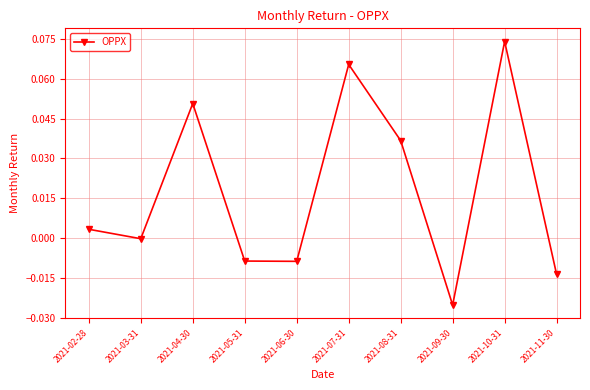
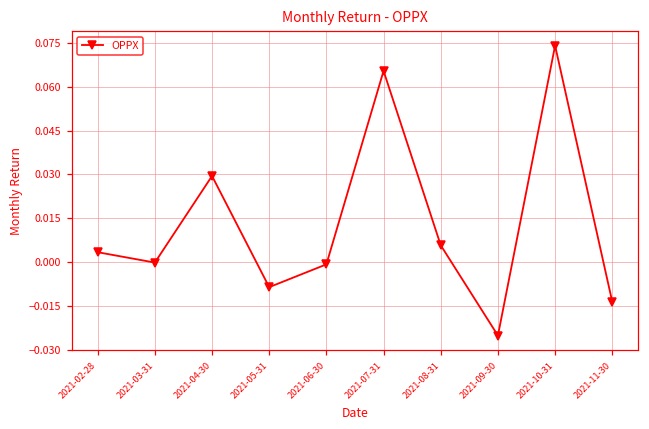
2021-04-30: 0.051 -> 0.029
2021-06-30: -0.009 -> -0.001
2021-08-31: 0.037 -> 0.006
